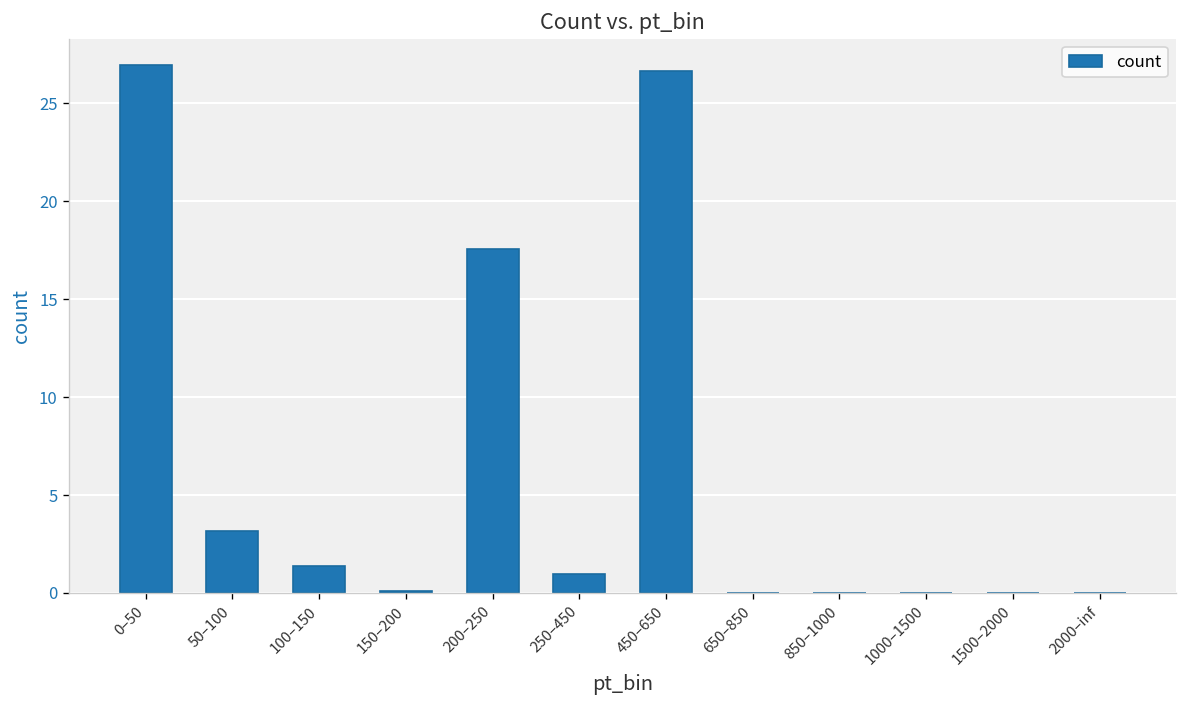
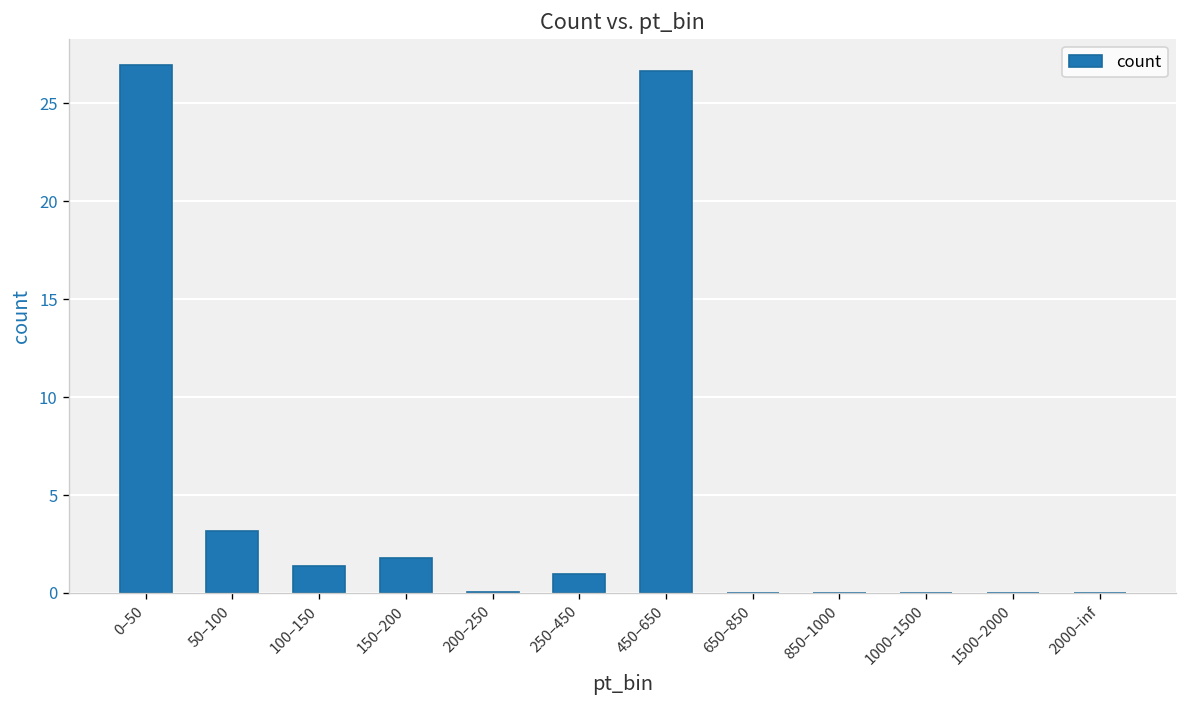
150–200: 0.1 -> 1.8
200–250: 17.6 -> 0.0
